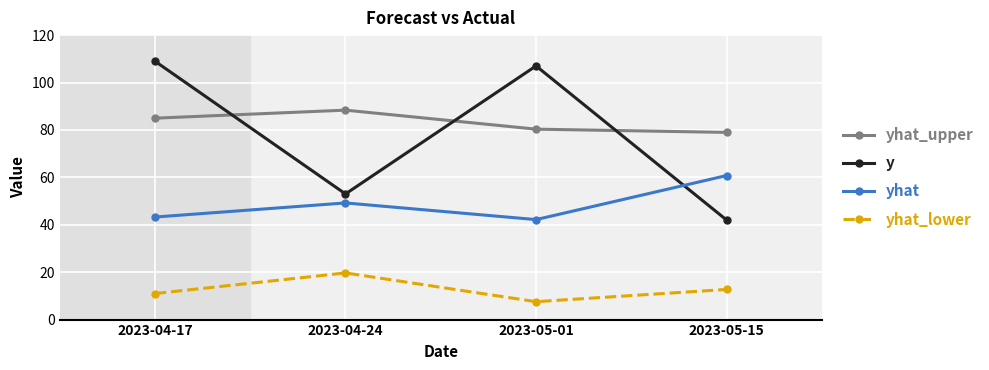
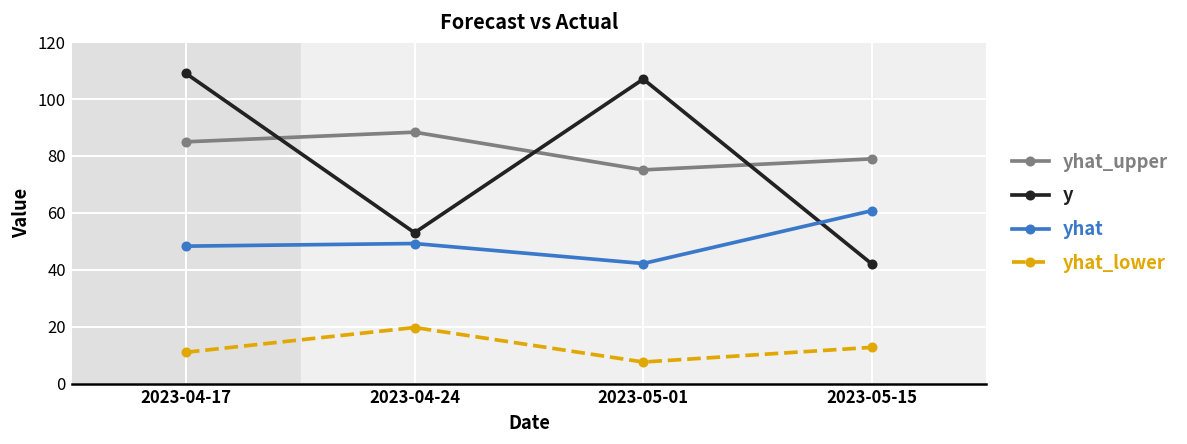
yhat, 2023-04-17: 43 -> 48
yhat_upper, 2023-05-01: 80 -> 75
